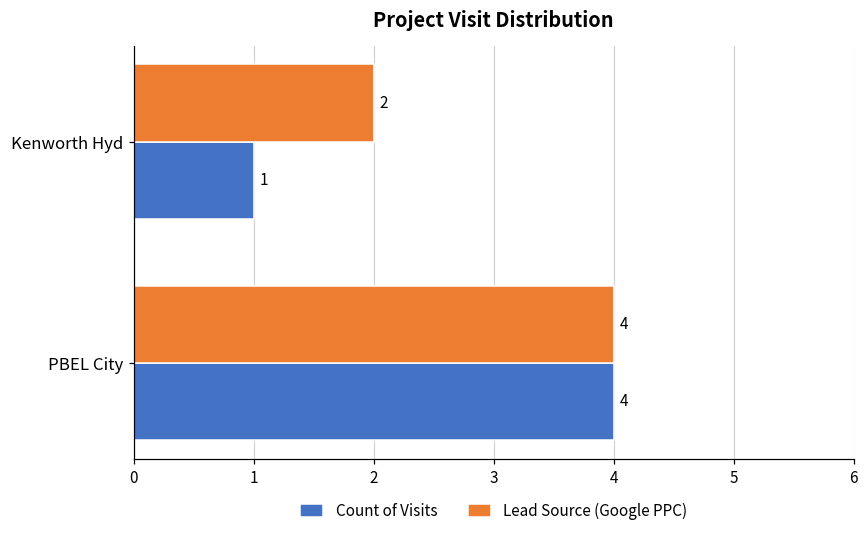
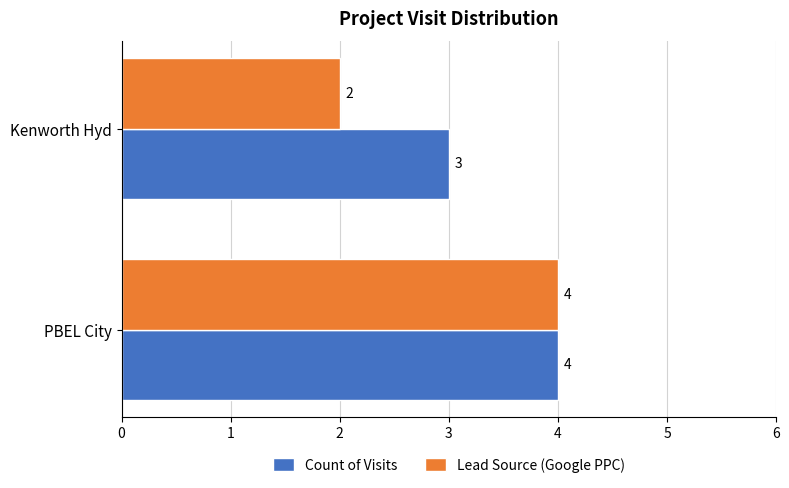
Count of Visits, Kenworth Hyd: 1 -> 3
